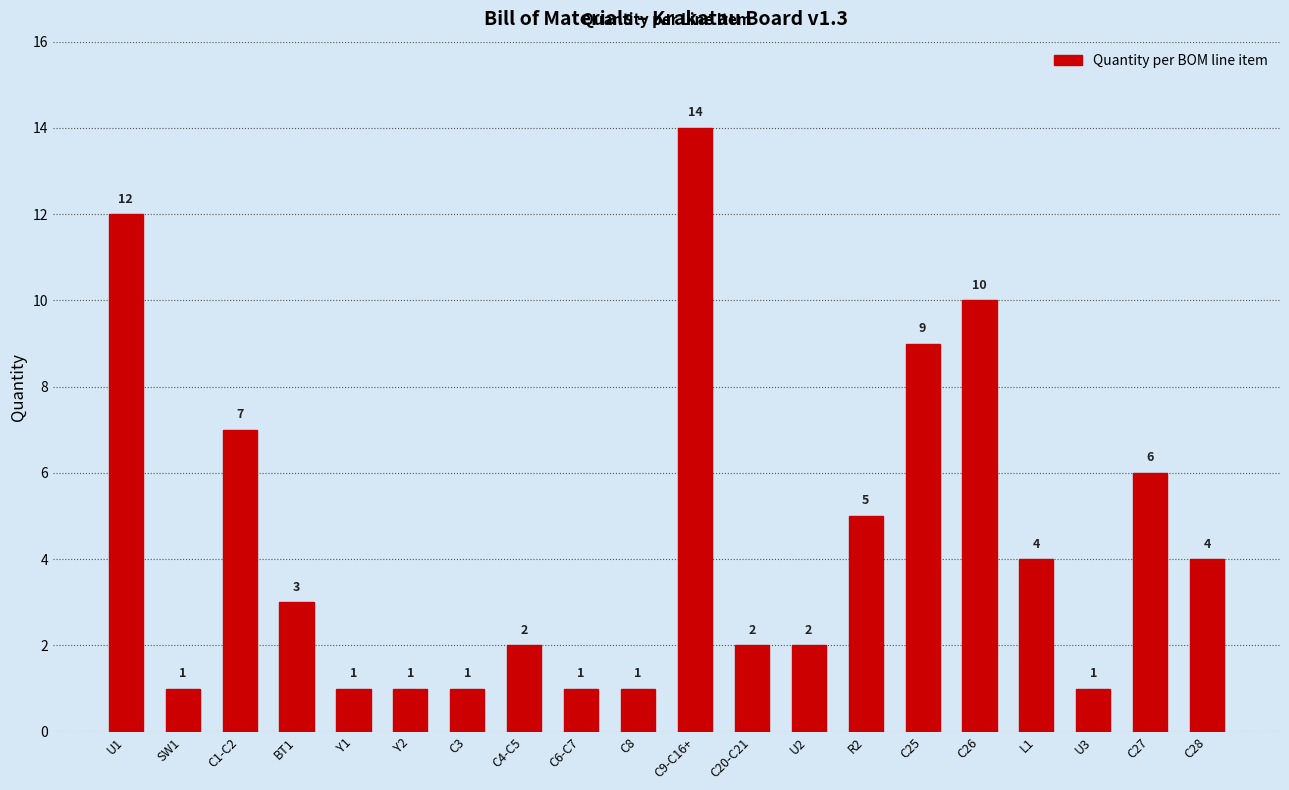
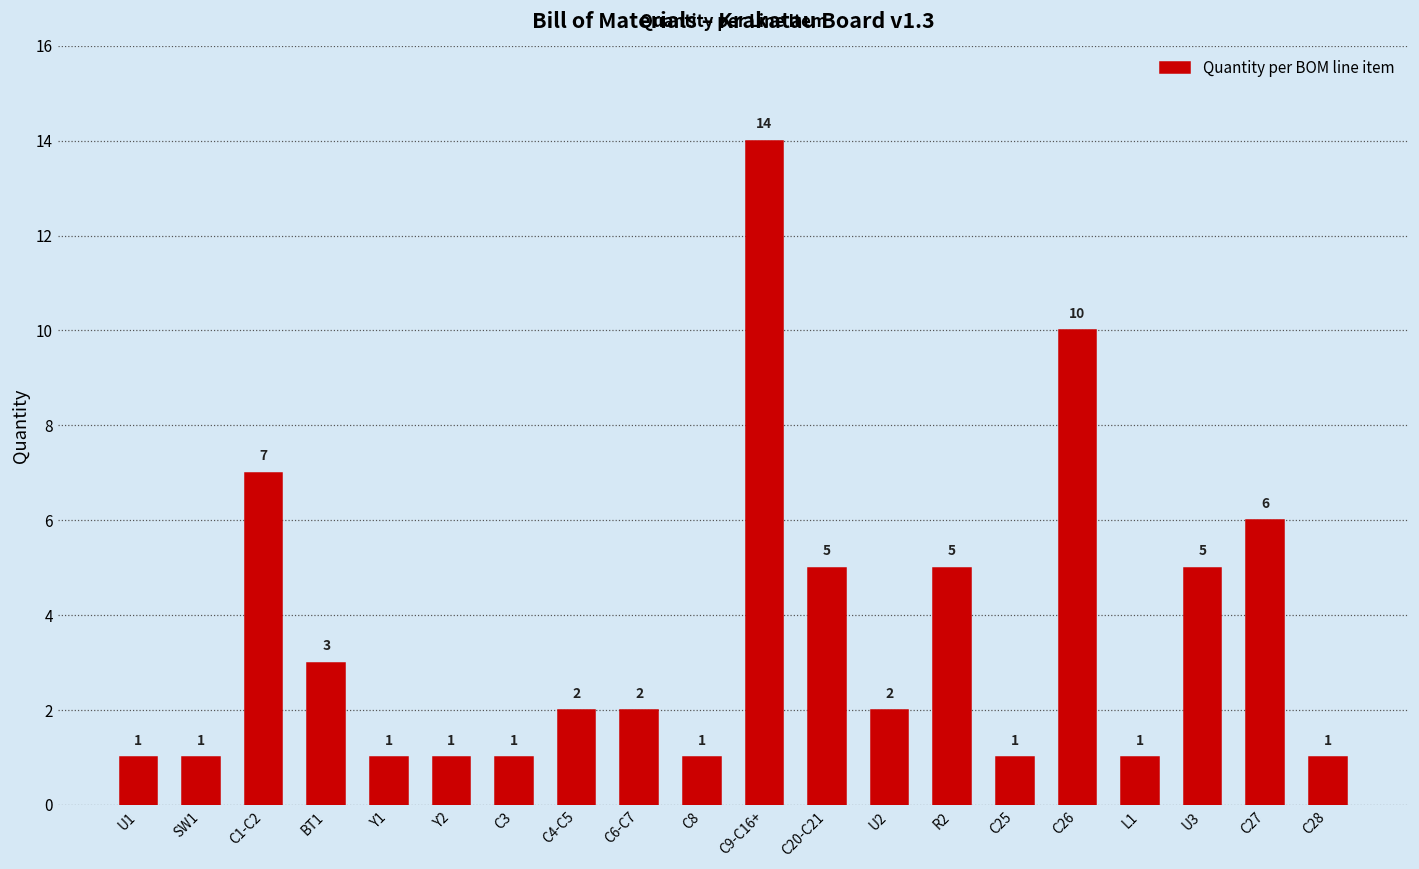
U1: 12 -> 1
C6-C7: 1 -> 2
C20-C21: 2 -> 5
C25: 9 -> 1
L1: 4 -> 1
U3: 1 -> 5
C28: 4 -> 1
